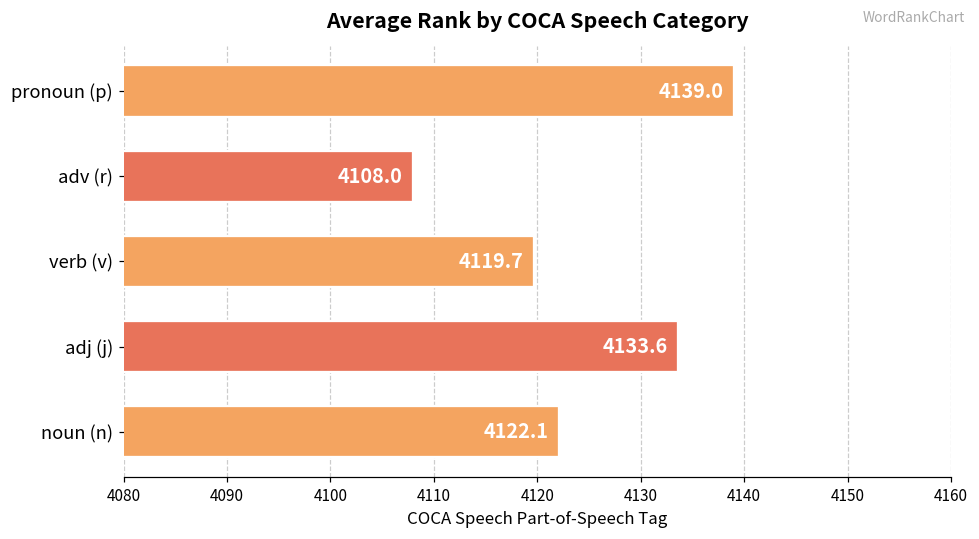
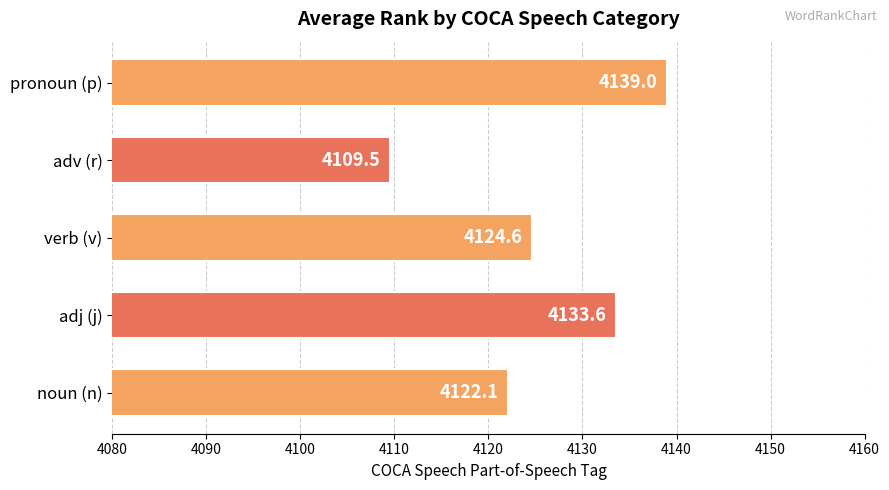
adv (r): 4108.0 -> 4109.5
verb (v): 4119.7 -> 4124.6
